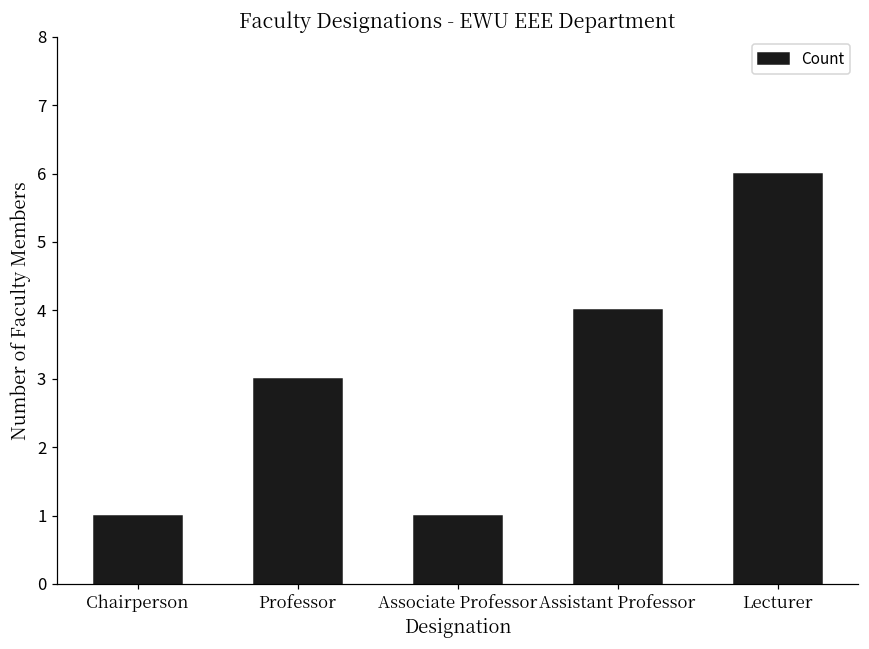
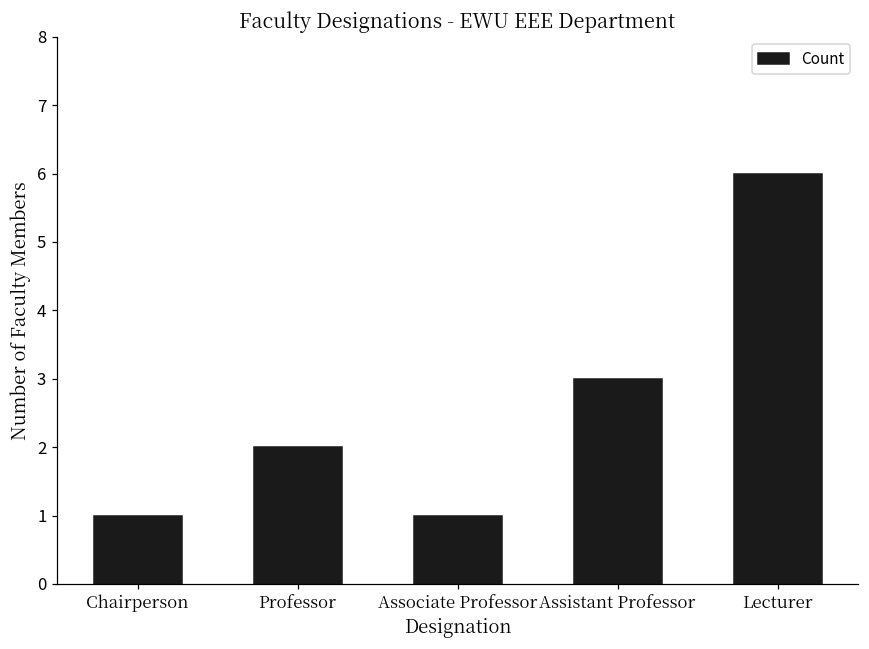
Professor: 3 -> 2
Assistant Professor: 4 -> 3
